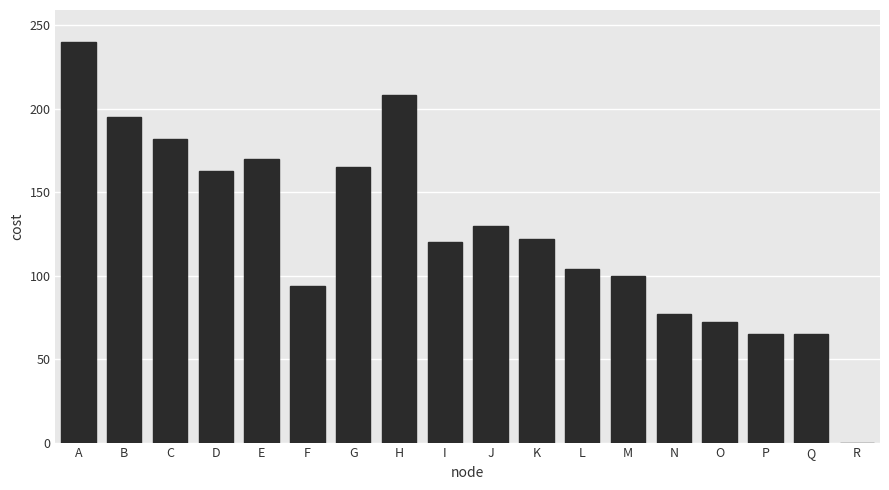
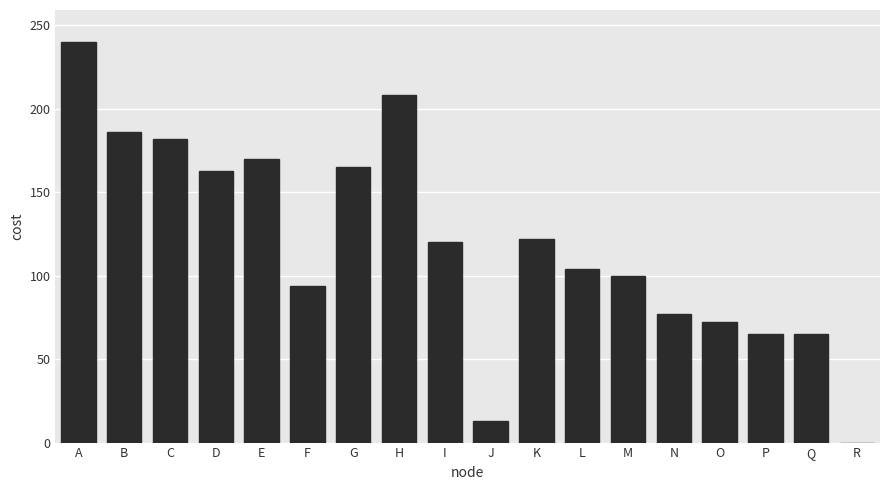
B: 195 -> 186
J: 130 -> 13
